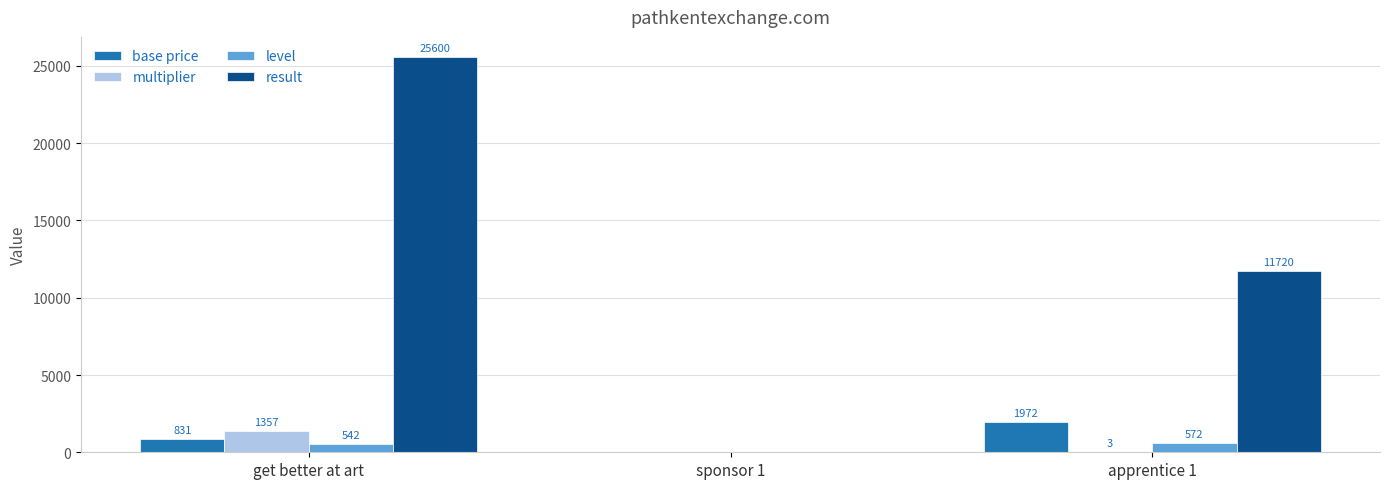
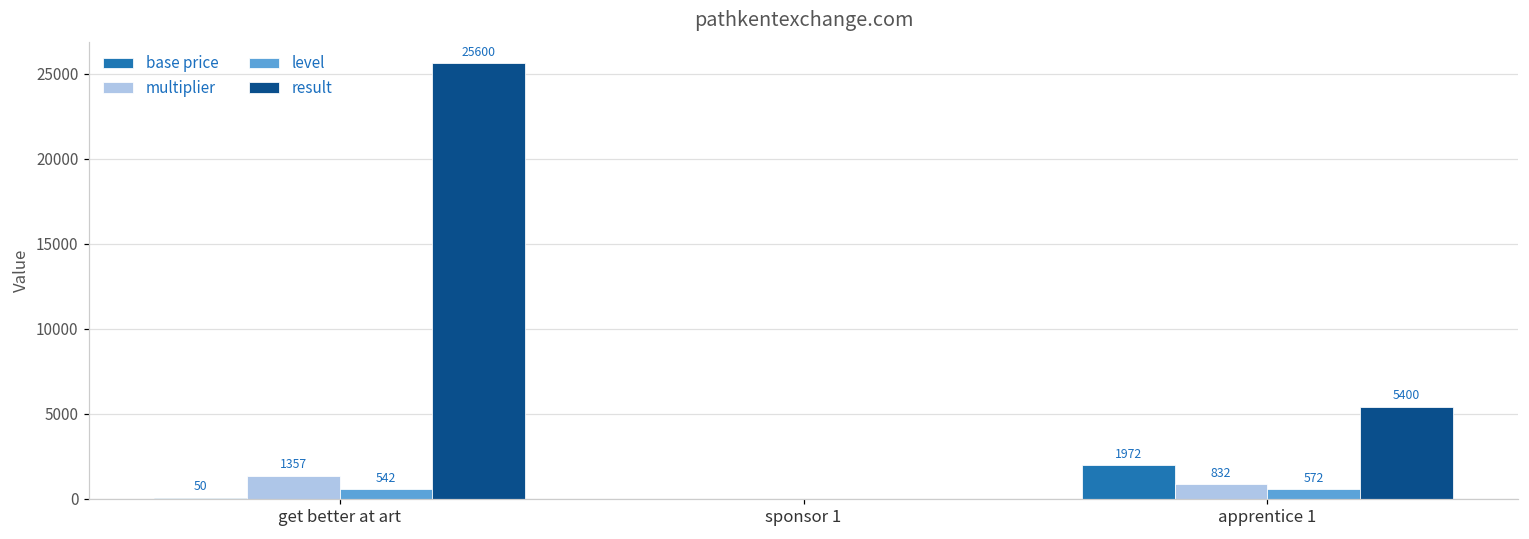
base price, get better at art: 831 -> 50
multiplier, apprentice 1: 3 -> 832
result, apprentice 1: 11720 -> 5400
